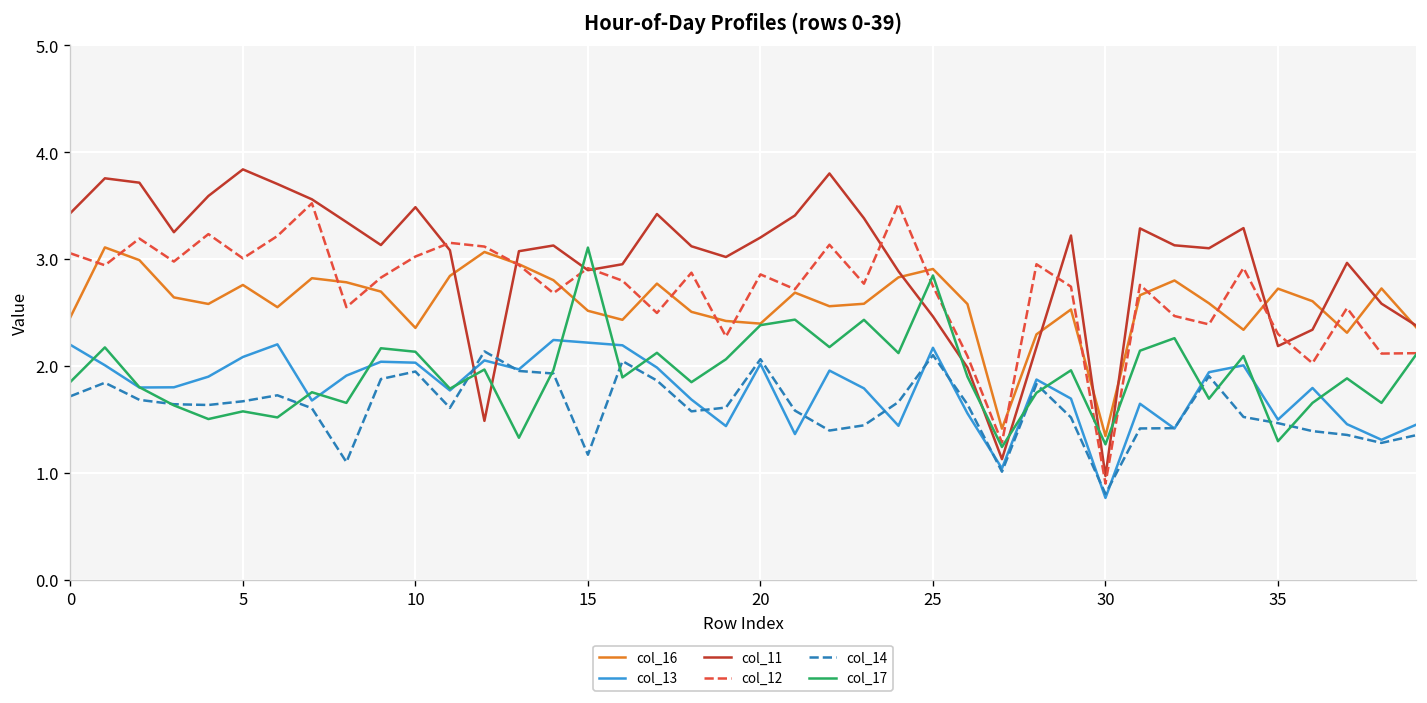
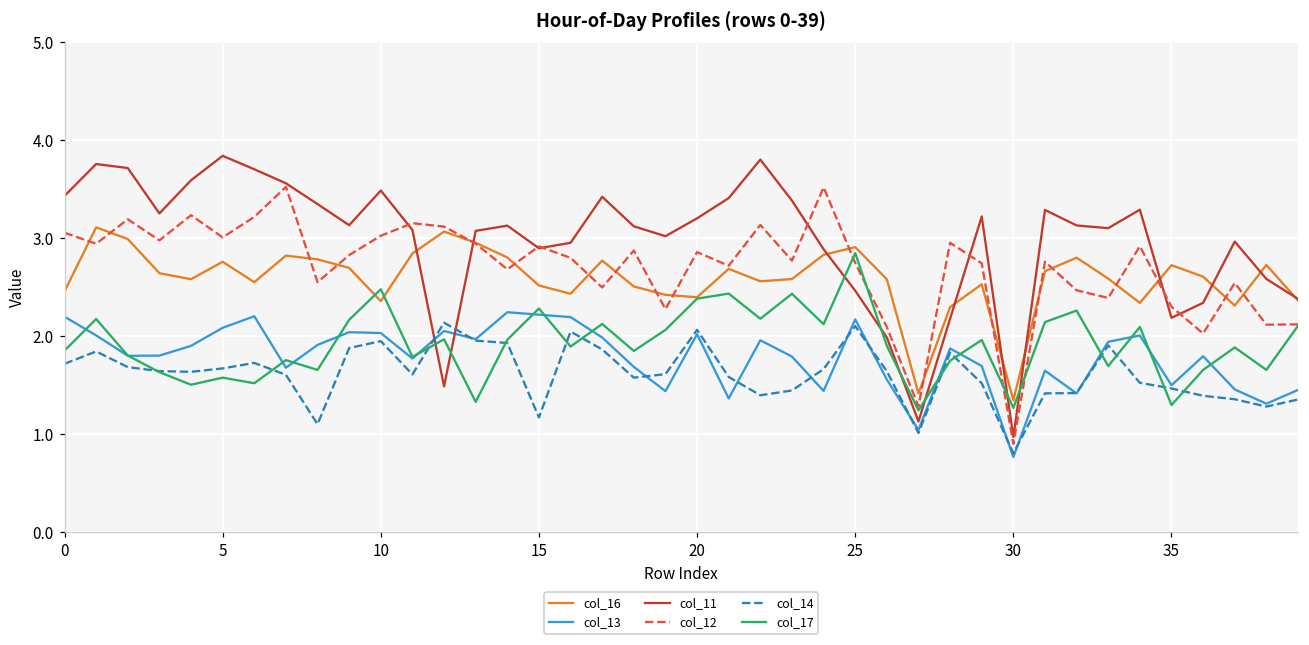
col_17, 10: 2.1 -> 2.5
col_17, 15: 3.1 -> 2.3
